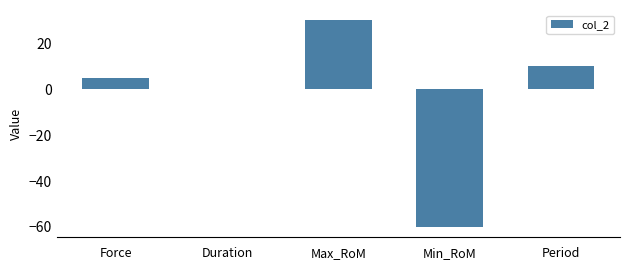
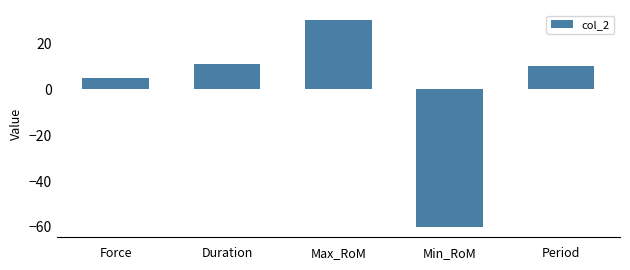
Duration: 0 -> 11
